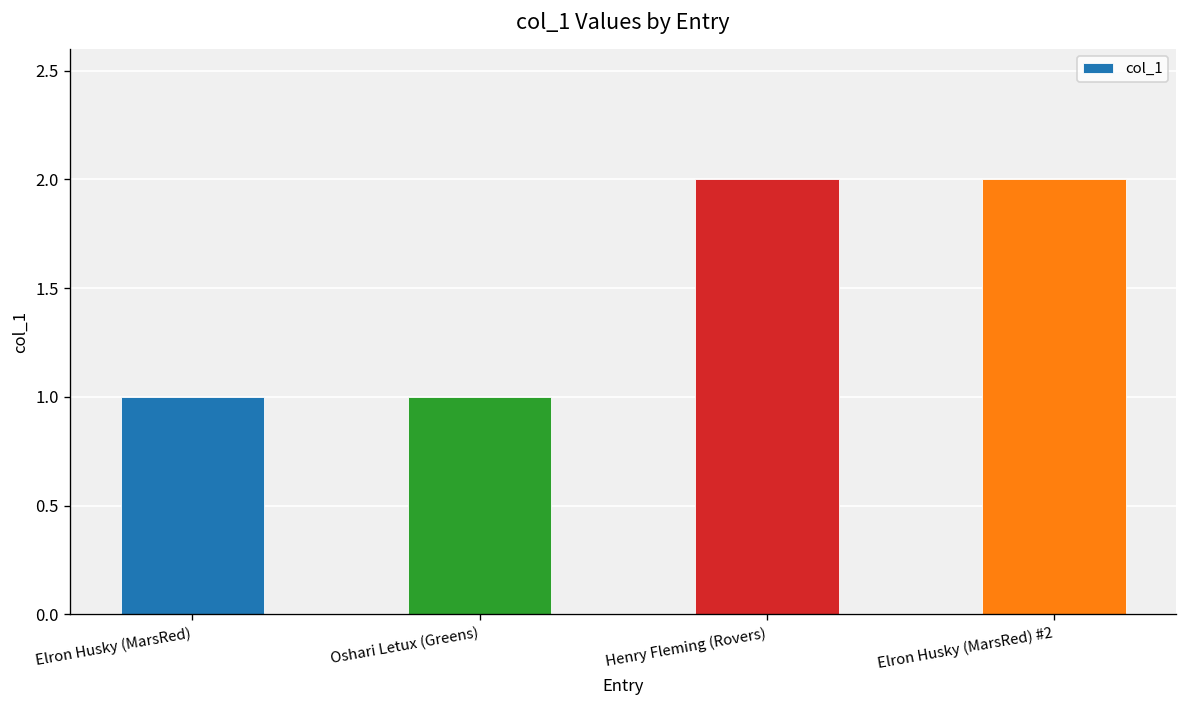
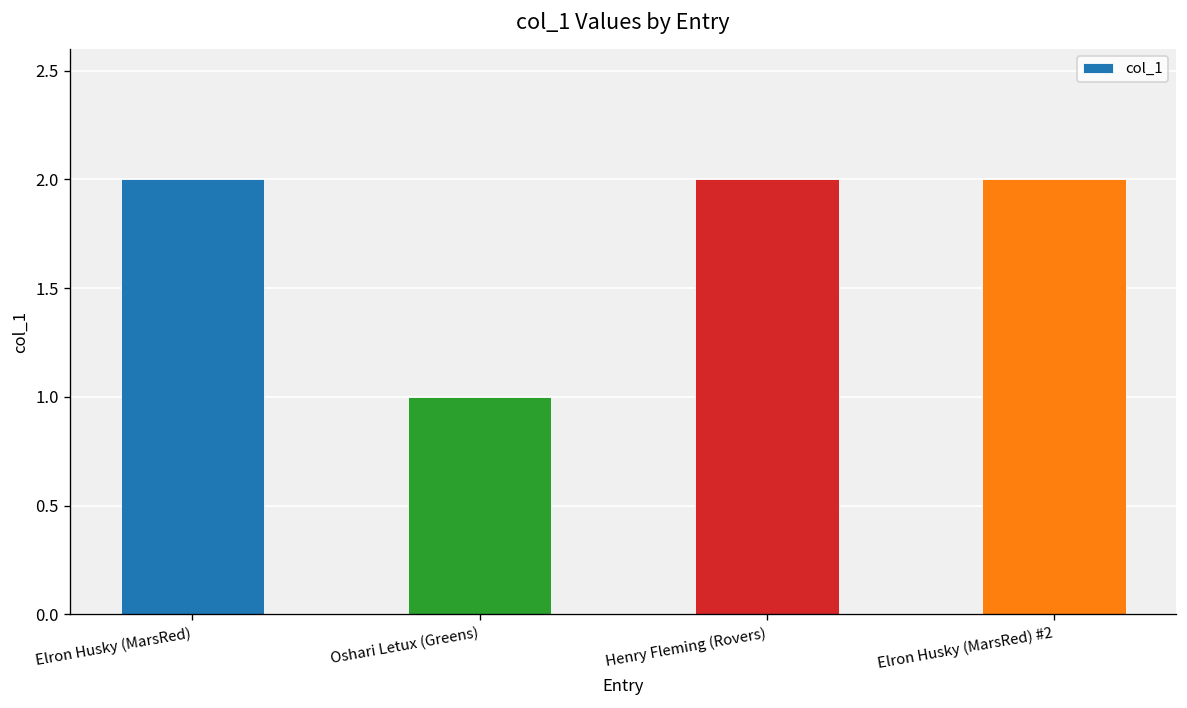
Elron Husky (MarsRed): 1 -> 2
